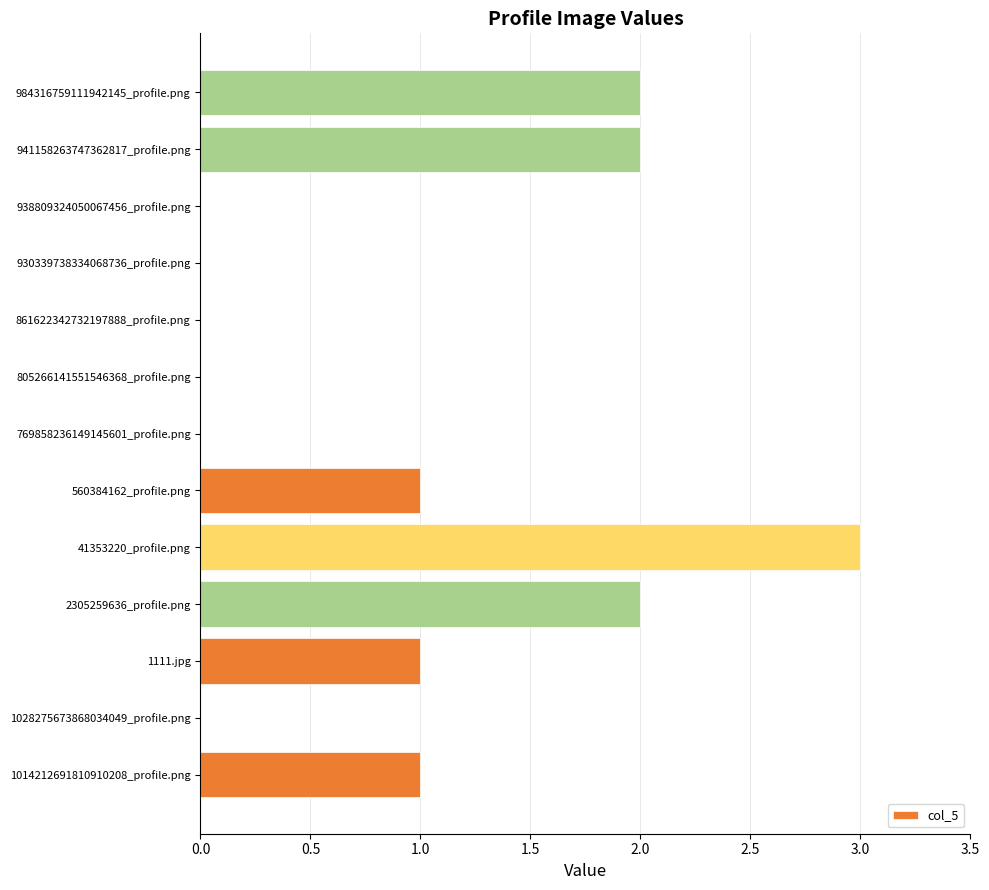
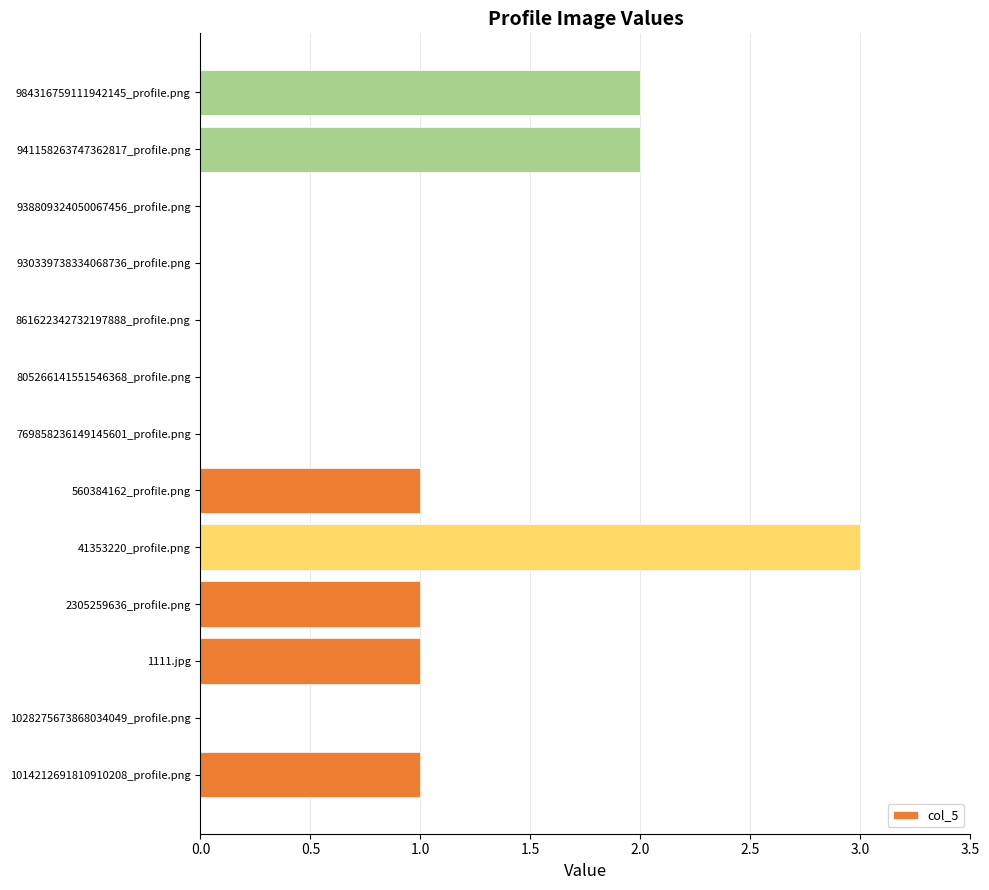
2305259636_profile.png: 2 -> 1
